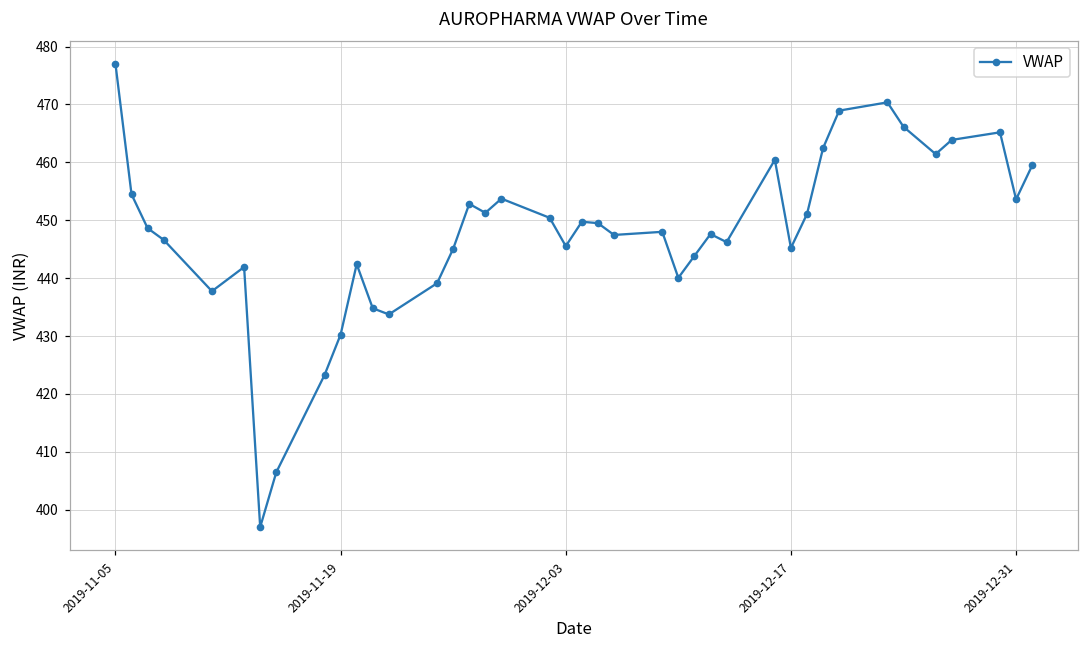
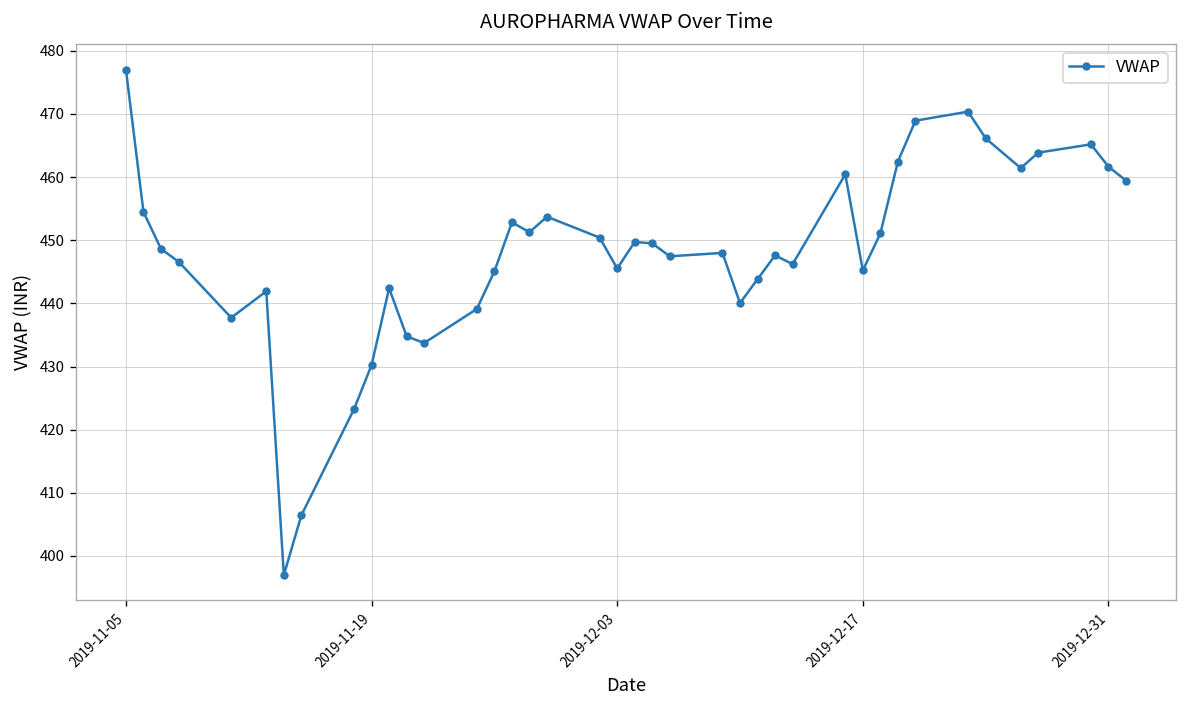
2019-12-31: 454 -> 462
